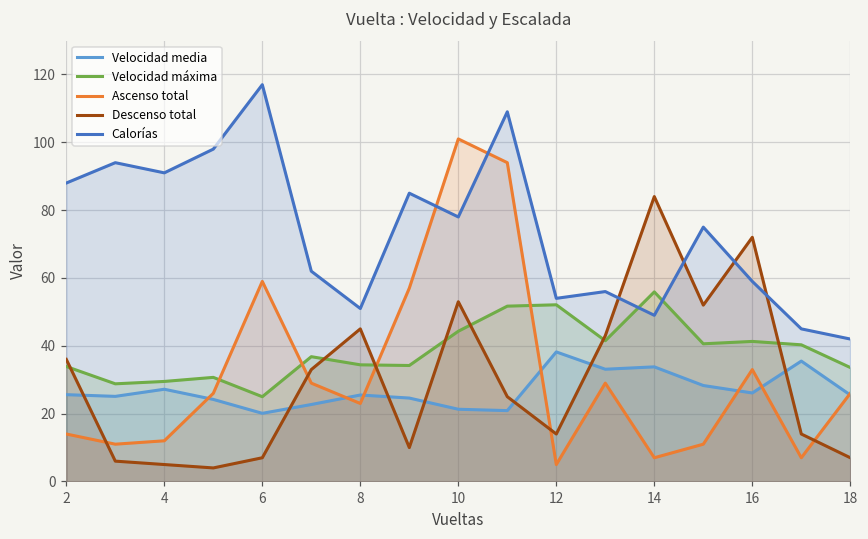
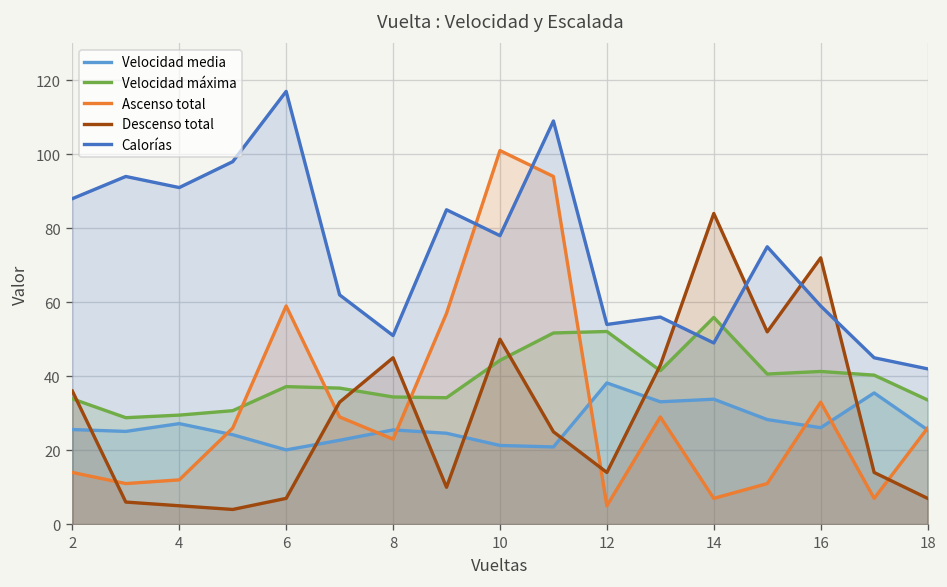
Velocidad máxima, 6: 25 -> 37
Descenso total, 10: 53 -> 50
